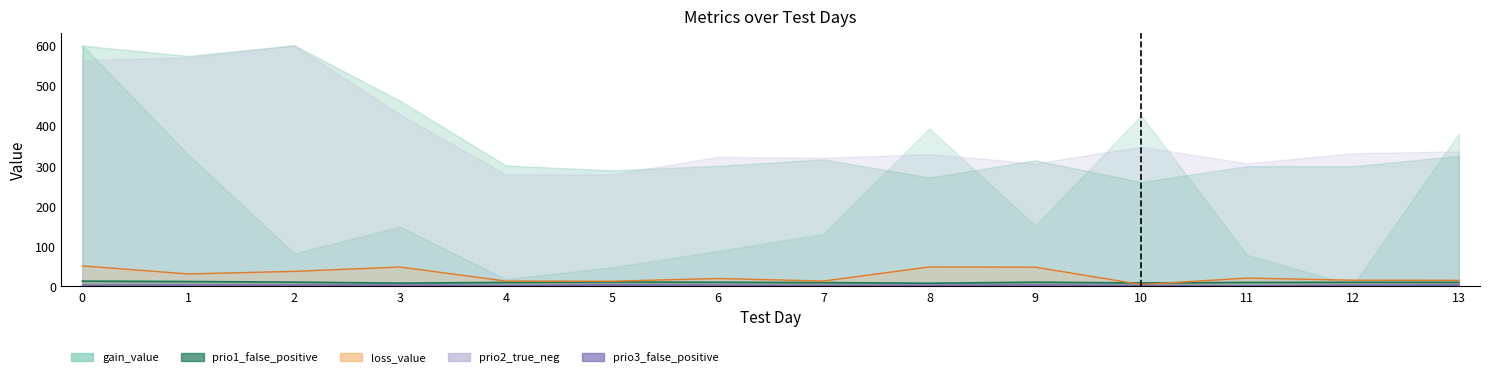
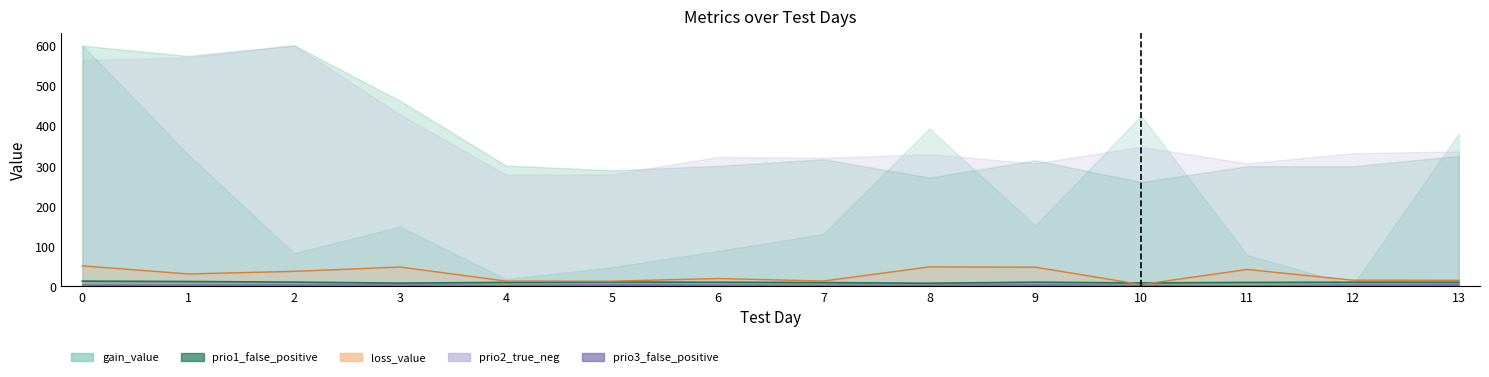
loss_value, 11: 20 -> 40
